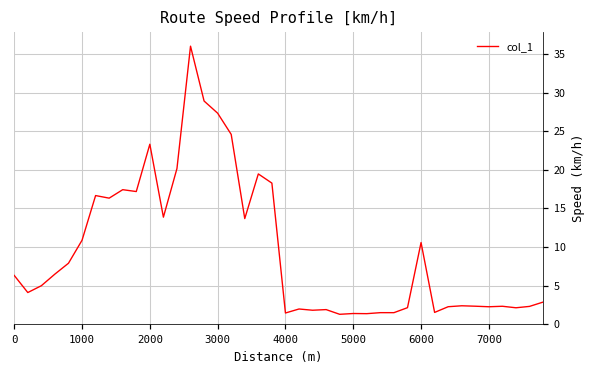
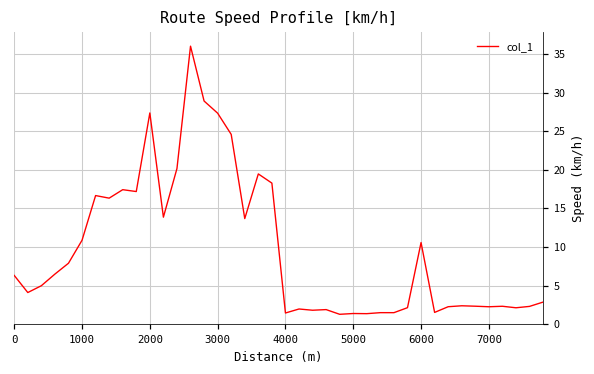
2000: 23 -> 27
